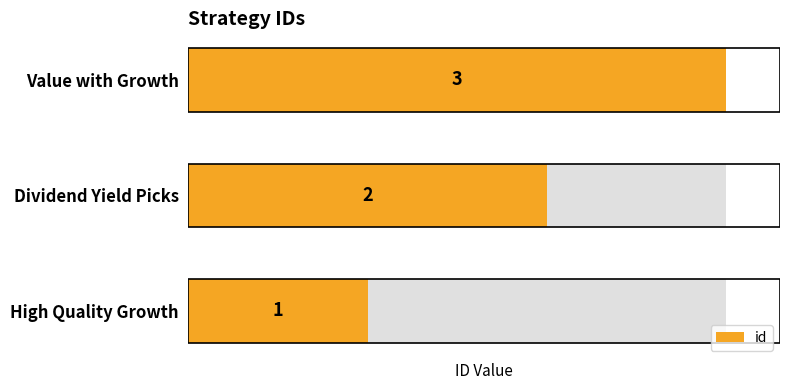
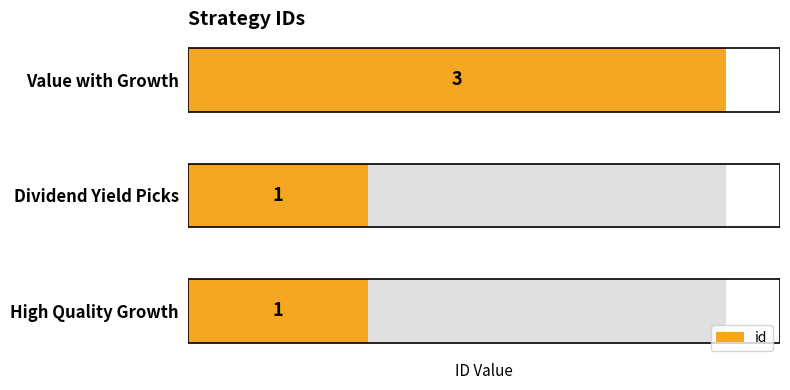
id, Dividend Yield Picks: 2 -> 1
